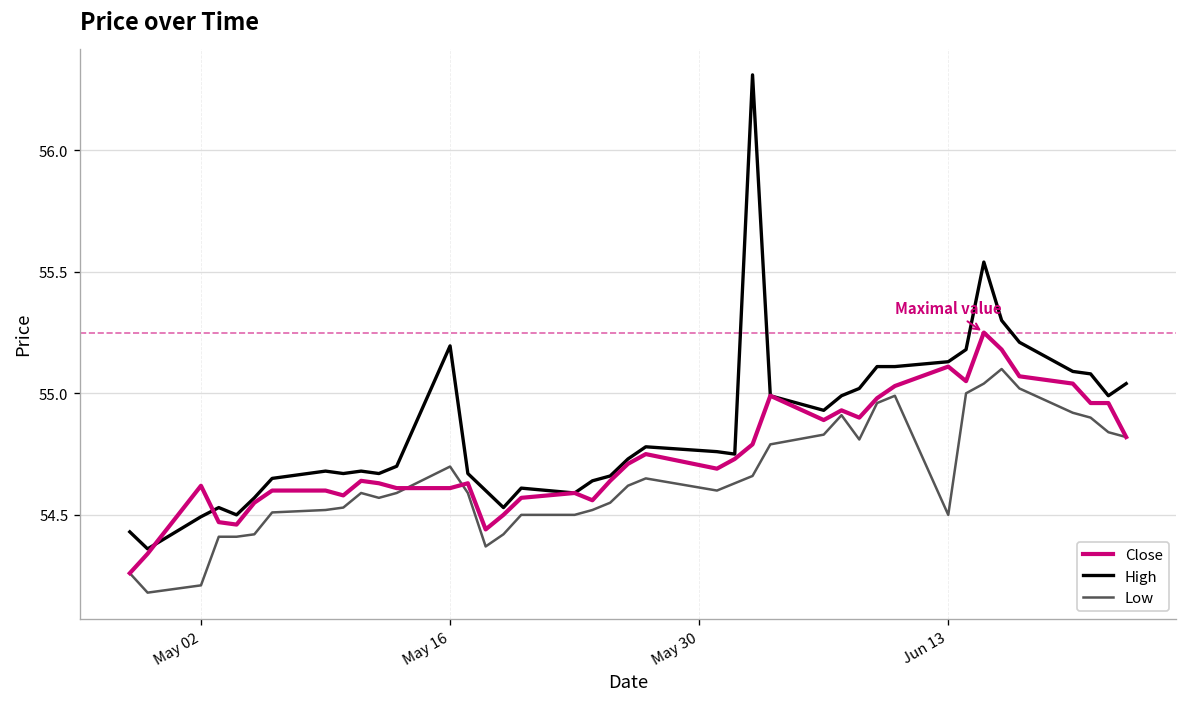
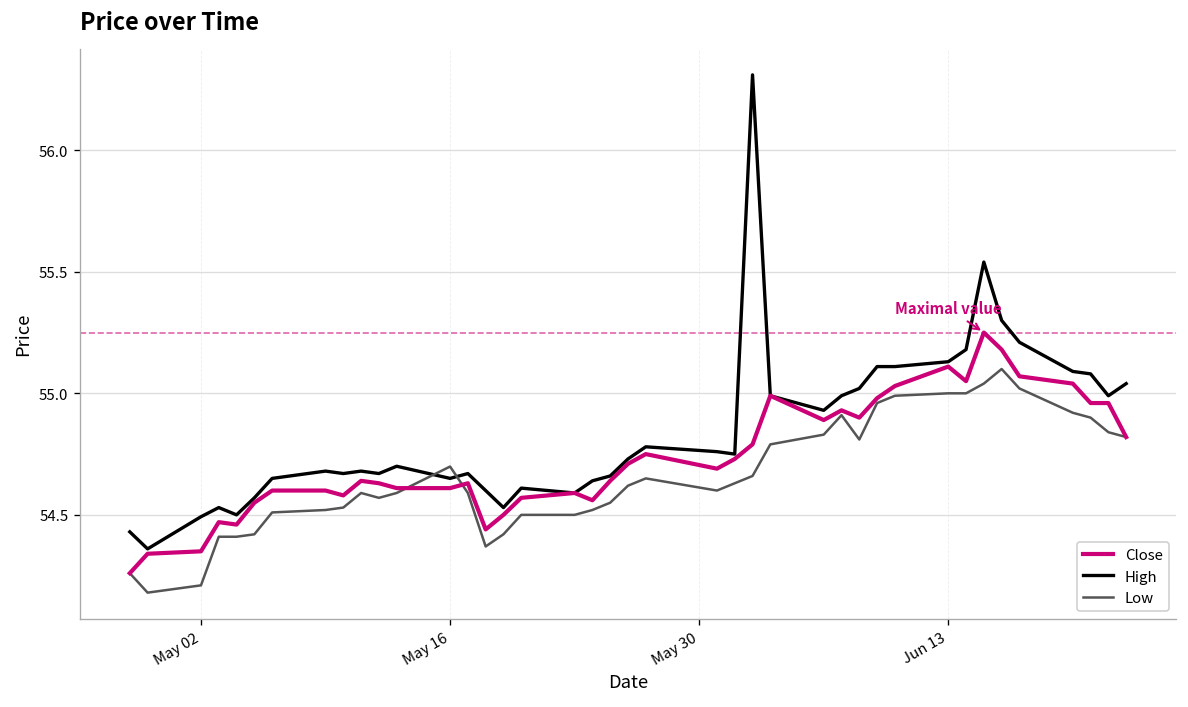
Close, May 02: 54.62 -> 54.35
High, May 16: 55.20 -> 54.65
Low, Jun 13: 54.5 -> 55.0
